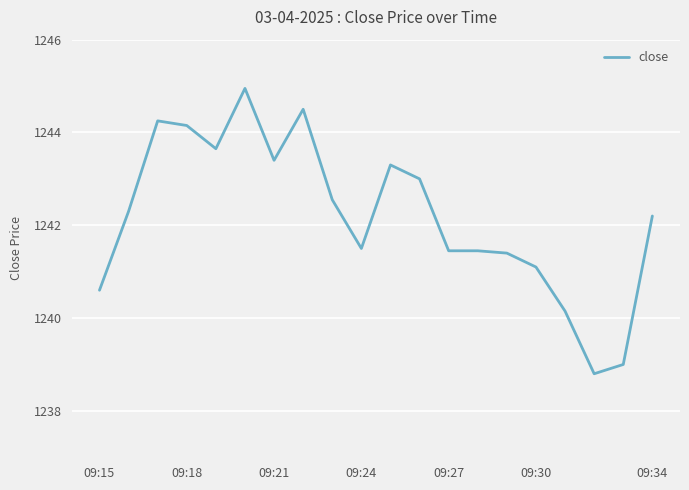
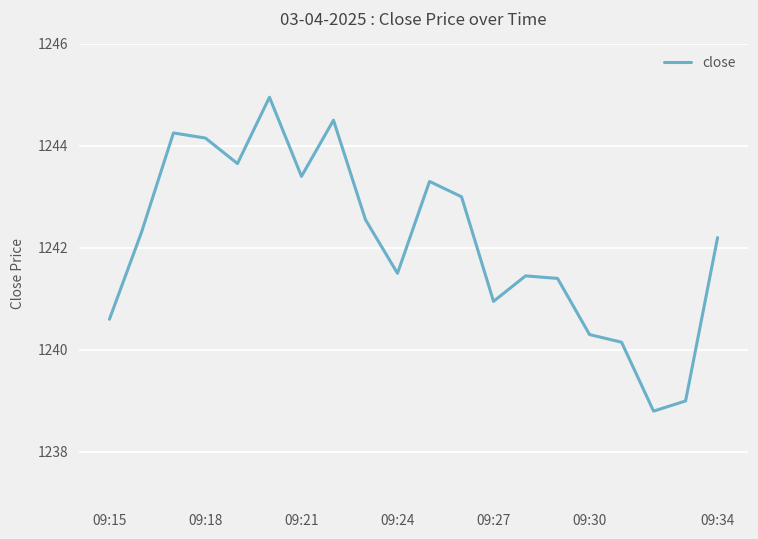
09:27: 1241.5 -> 1241.0
09:30: 1241.1 -> 1240.3
